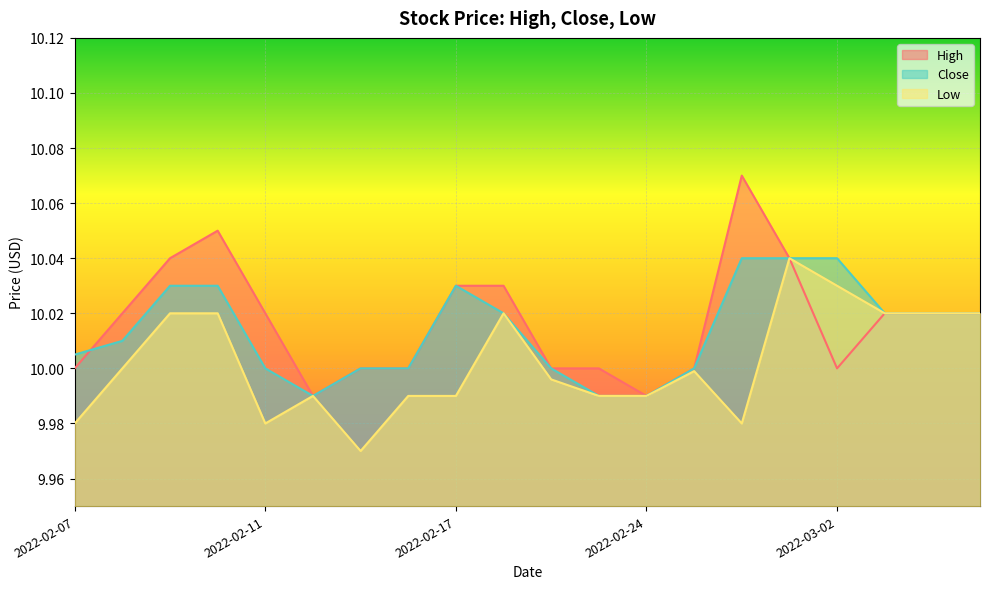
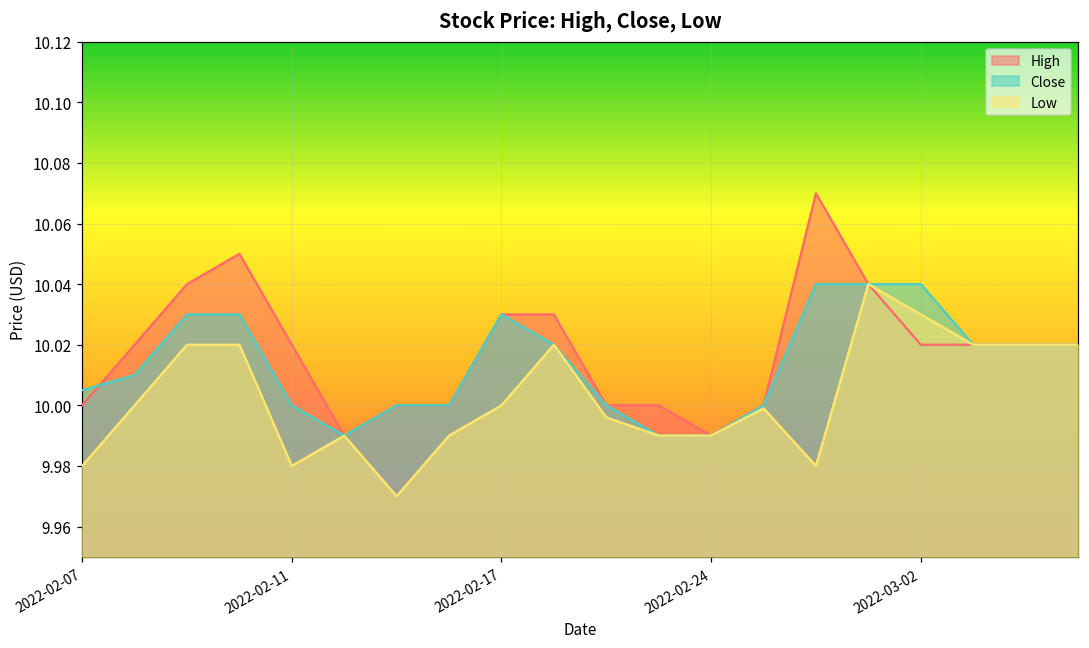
Low, 2022-02-17: 9.99 -> 10.00
High, 2022-03-02: 10.00 -> 10.02
